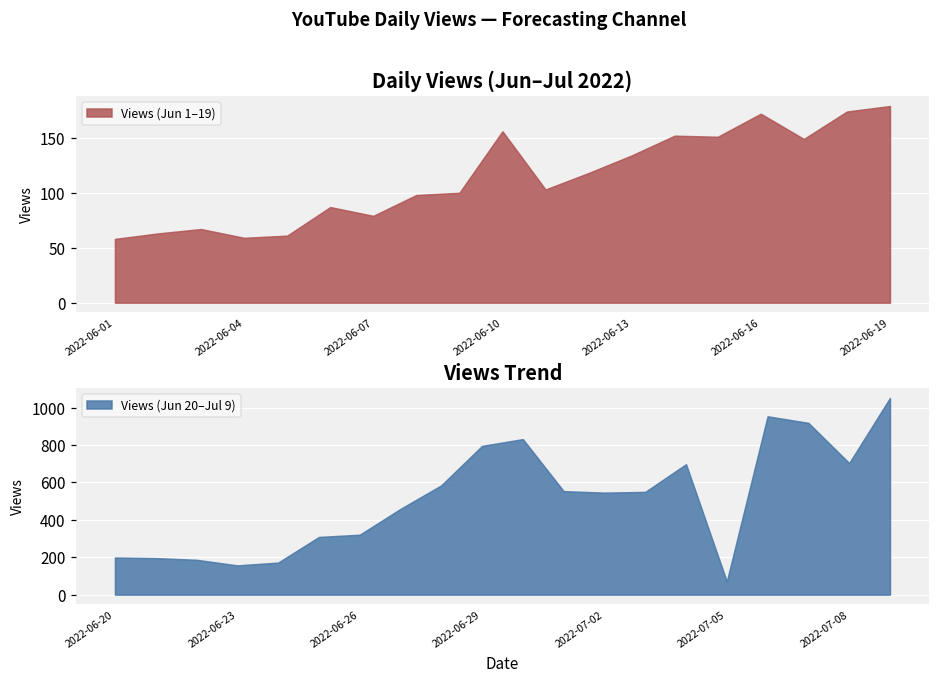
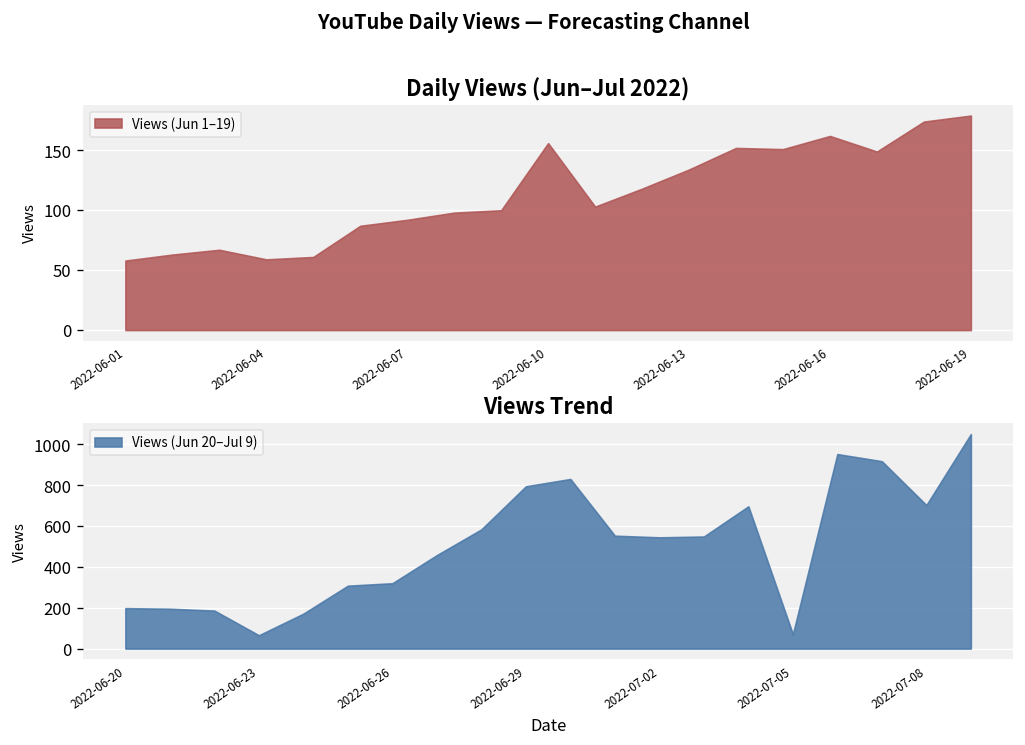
Daily Views (Jun–Jul 2022), 2022-06-07: 80 -> 90
Daily Views (Jun–Jul 2022), 2022-06-16: 170 -> 160
Views Trend, 2022-06-23: 160 -> 70
